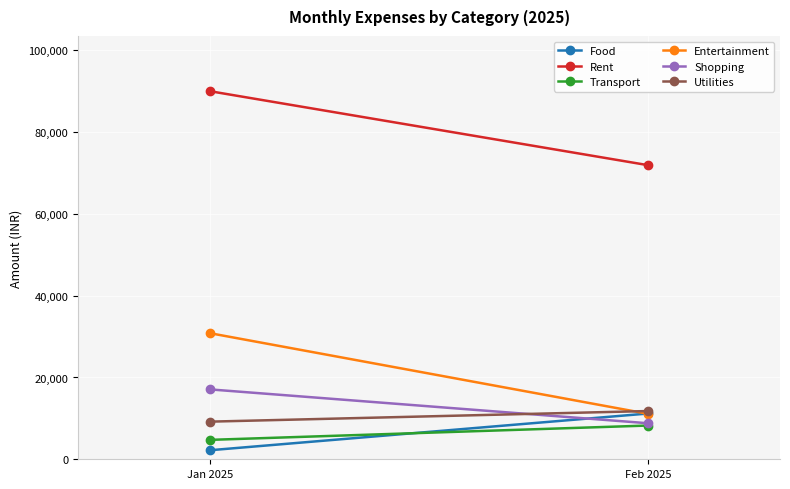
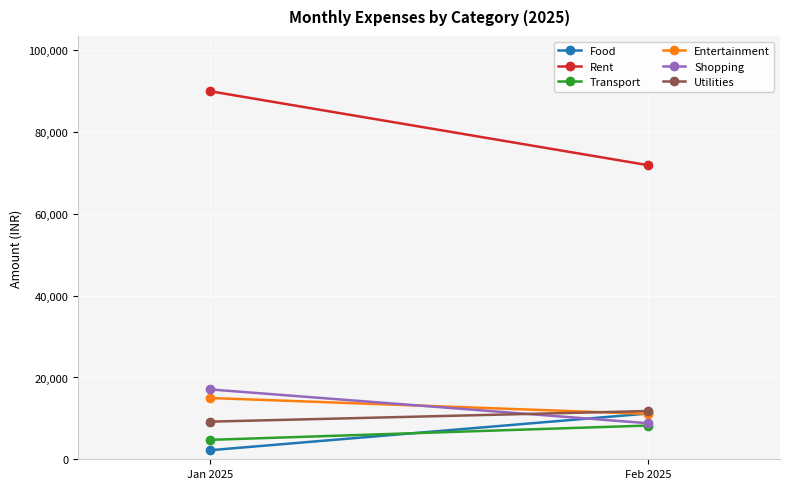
Entertainment, Jan 2025: 31,000 -> 15,000
